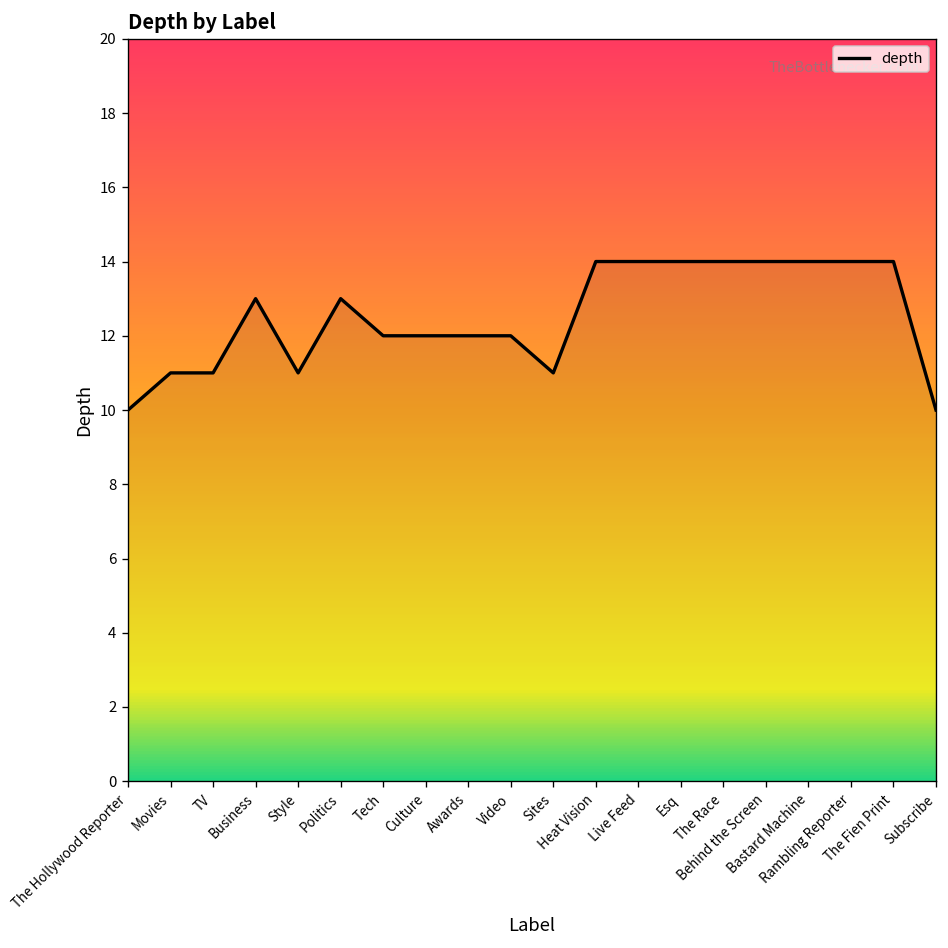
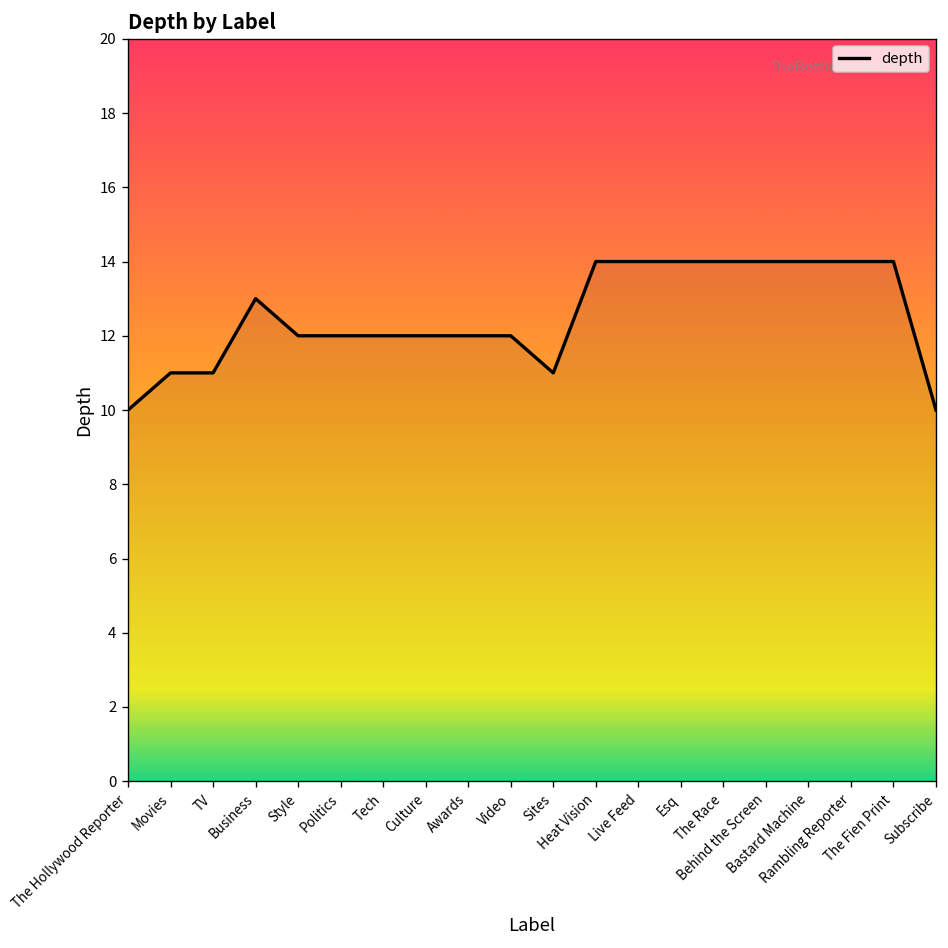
Style: 11 -> 12
Politics: 13 -> 12
